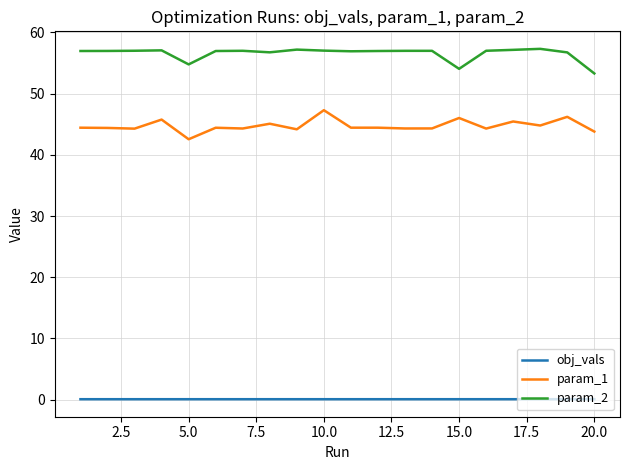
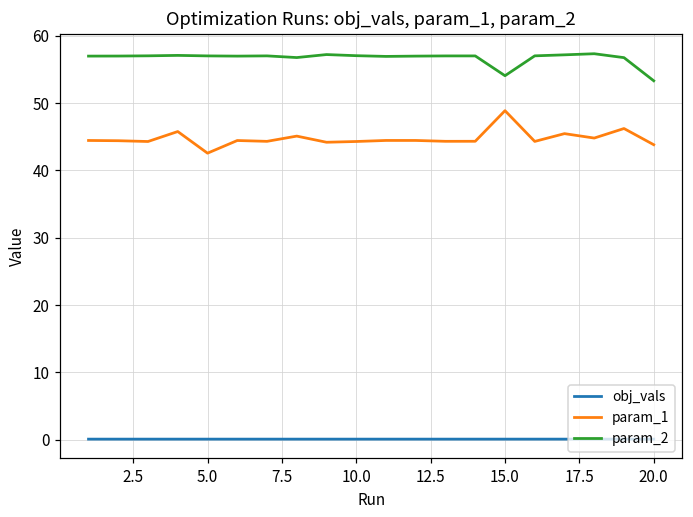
param_2, 5.0: 55 -> 57
param_1, 10.0: 47 -> 44
param_1, 15.0: 46 -> 49
